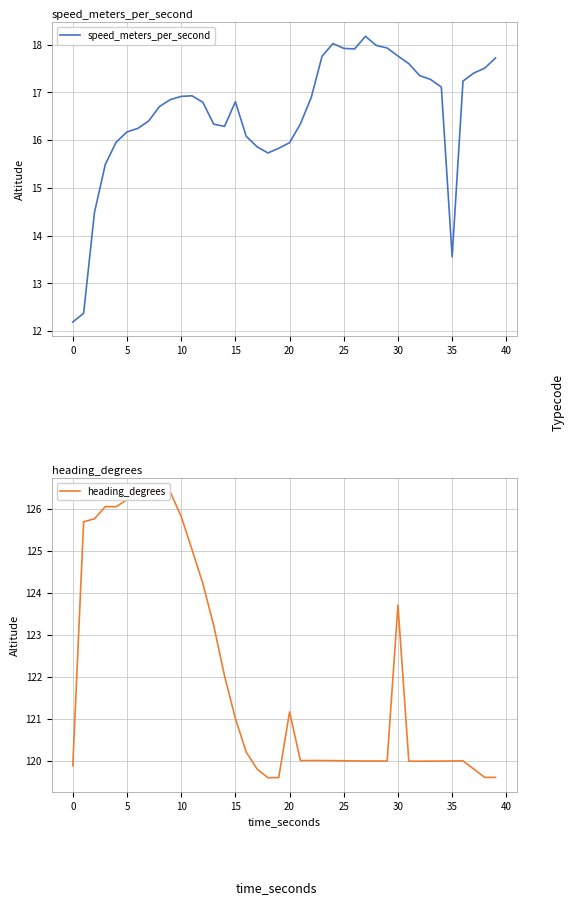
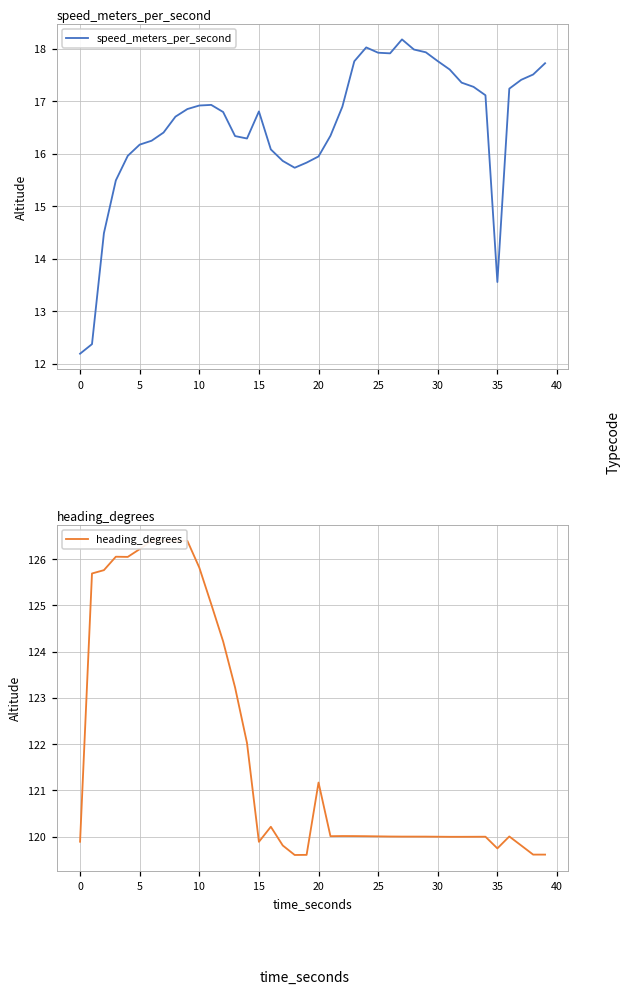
heading_degrees, 15: 121.0 -> 119.9
heading_degrees, 30: 123.7 -> 120.0
heading_degrees, 35: 120.0 -> 119.7
